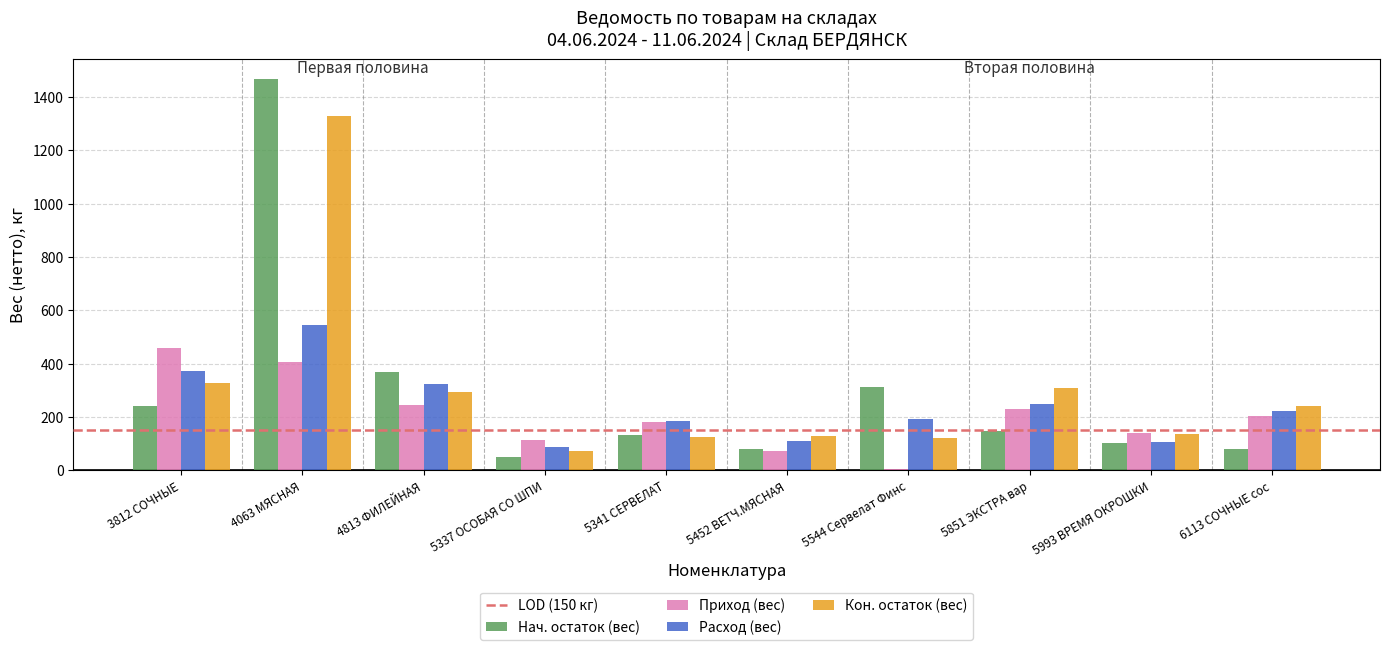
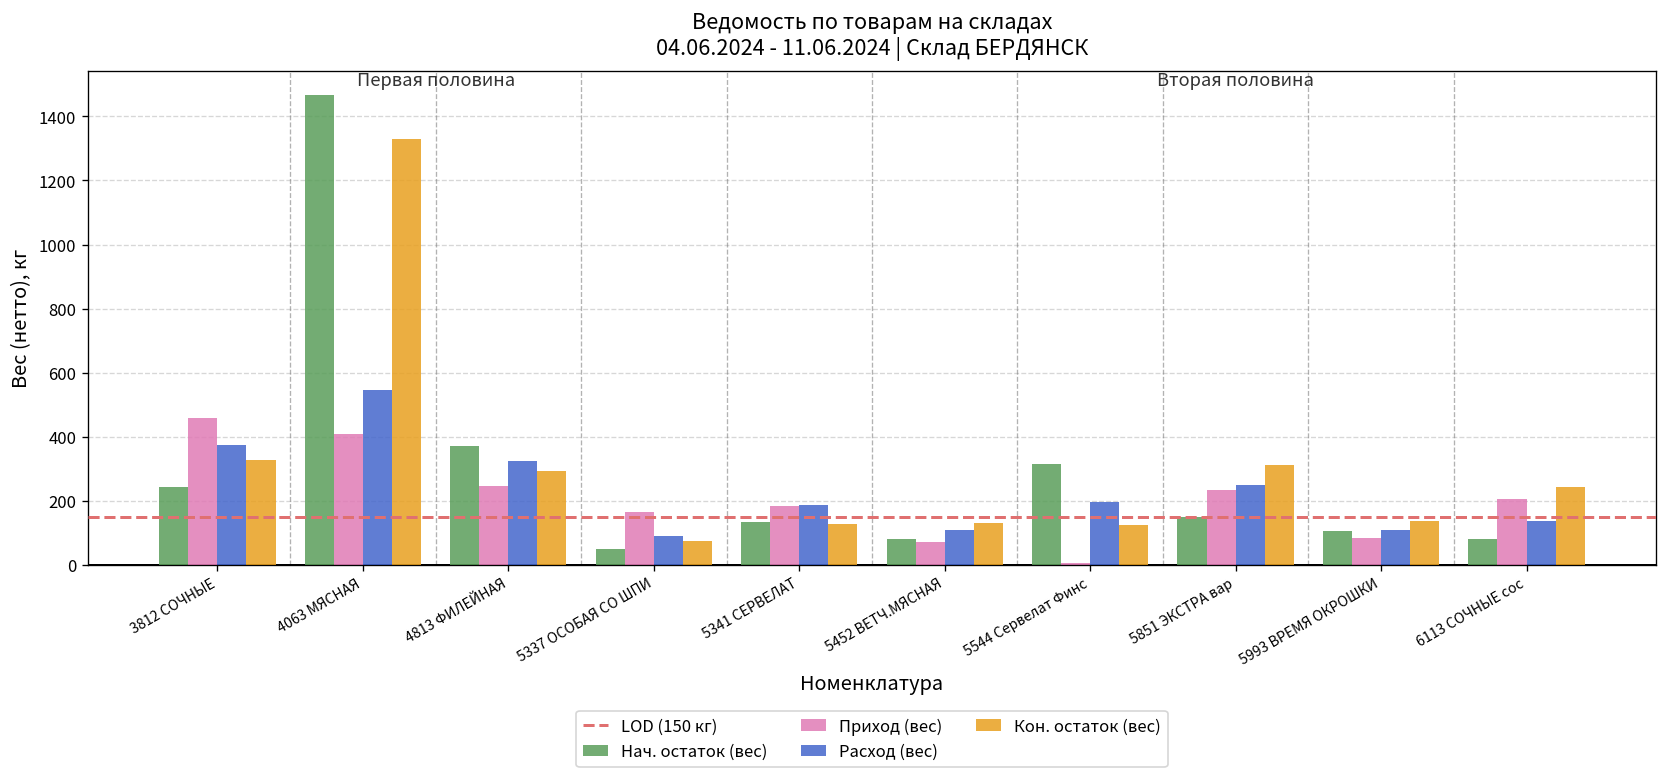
Приход (вес), 5337 ОСОБАЯ СО ШПИ: 110 -> 160
Приход (вес), 5993 ВРЕМЯ ОКРОШКИ: 140 -> 80
Расход (вес), 6113 СОЧНЫЕ сос: 220 -> 140
